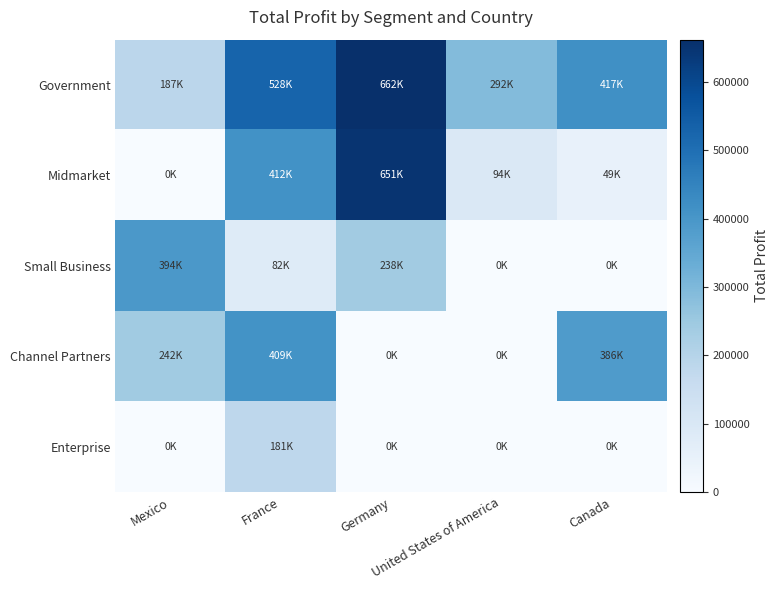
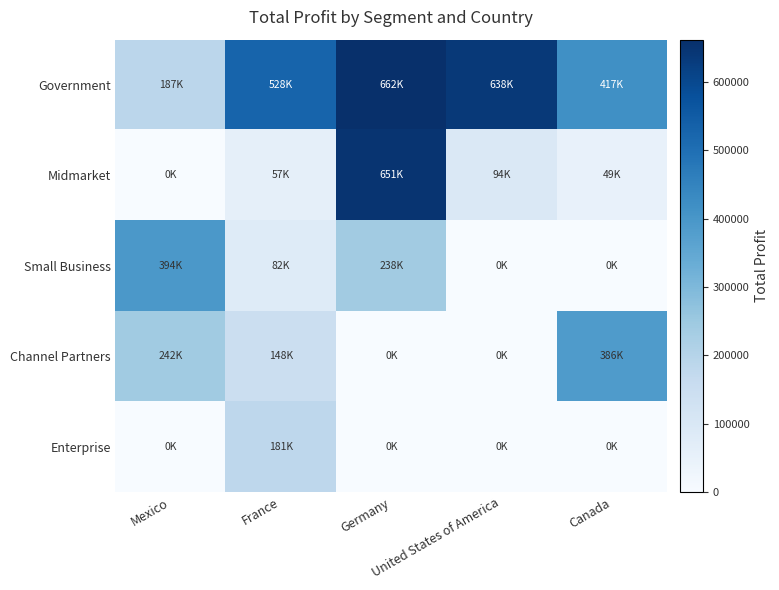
Government, United States of America: 292K -> 638K
Midmarket, France: 412K -> 57K
Channel Partners, France: 409K -> 148K
